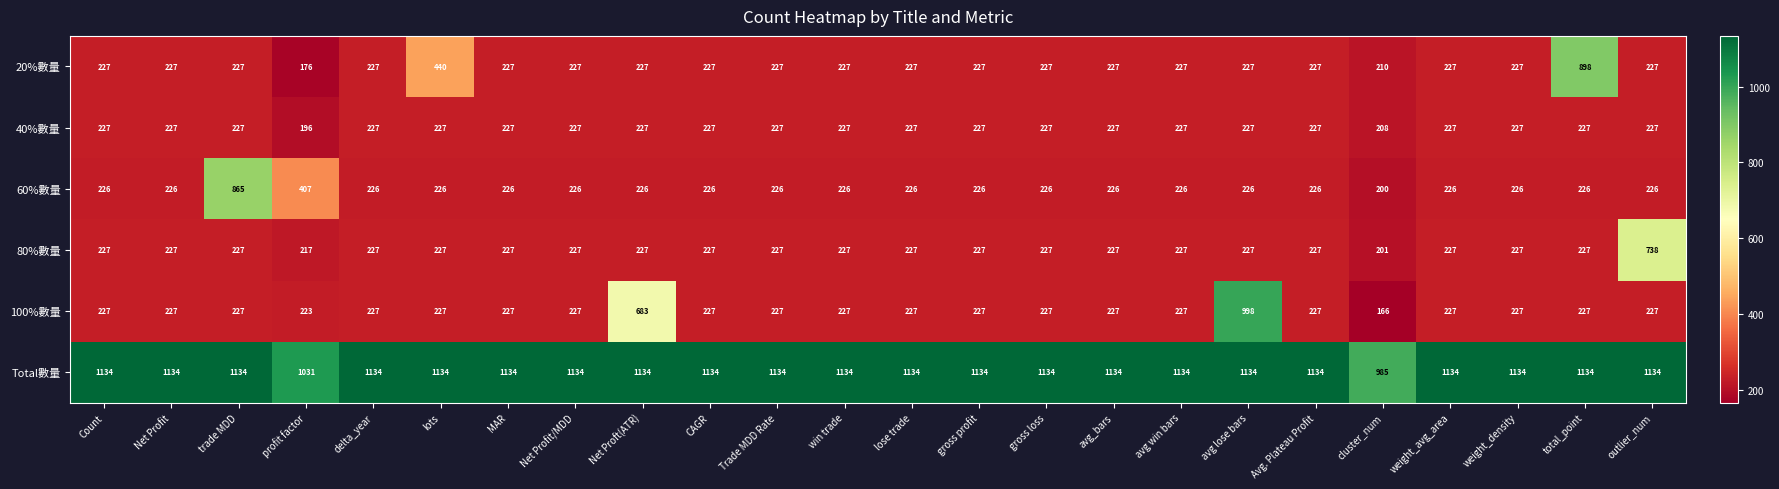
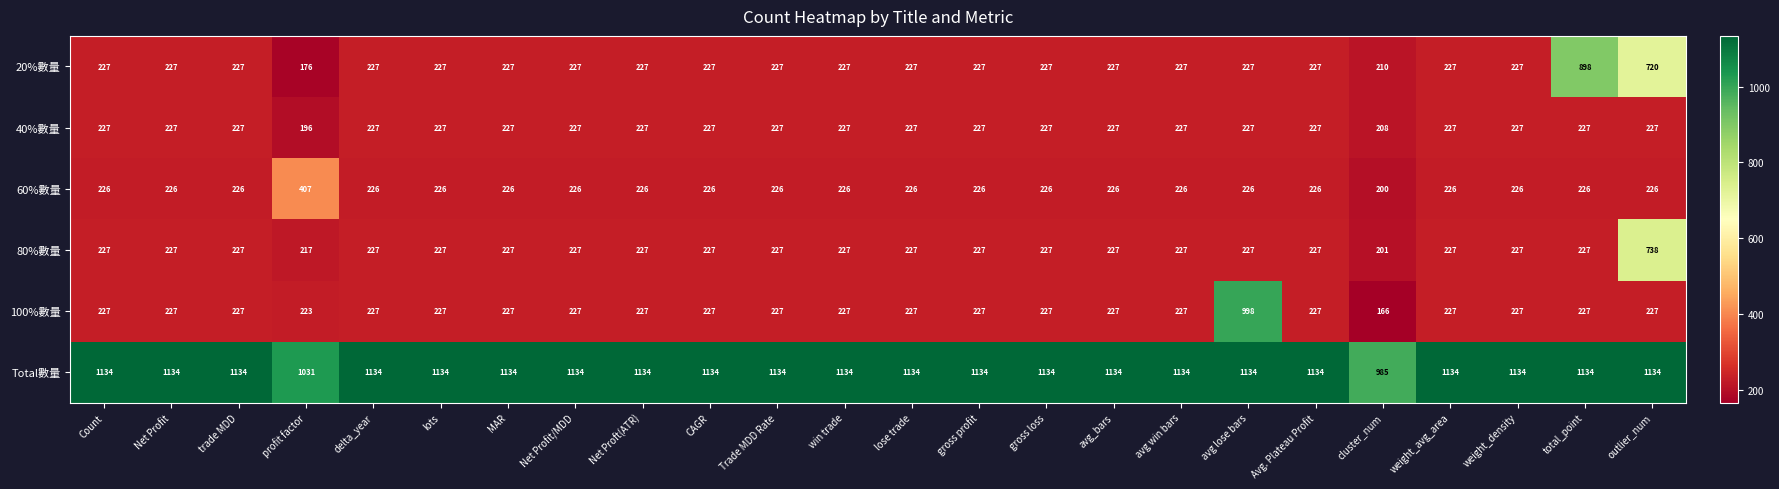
20%數量, lots: 440 -> 227
20%數量, outlier_num: 227 -> 720
60%數量, trade MDD: 865 -> 226
100%數量, Net Proft(ATR): 683 -> 227
